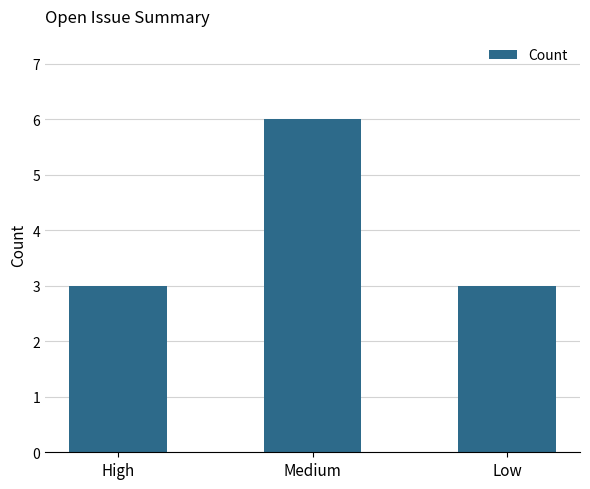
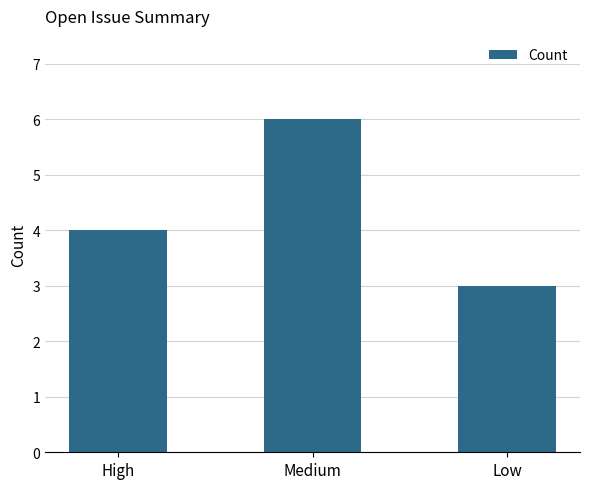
High: 3 -> 4
